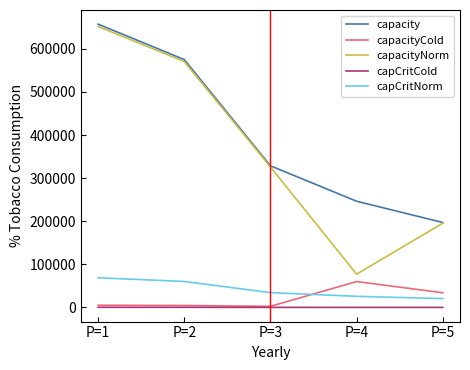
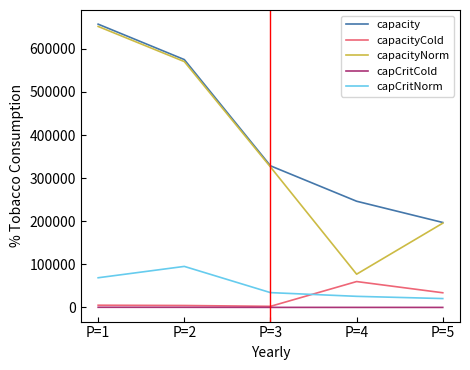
capCritNorm, P=2: 60000 -> 100000
